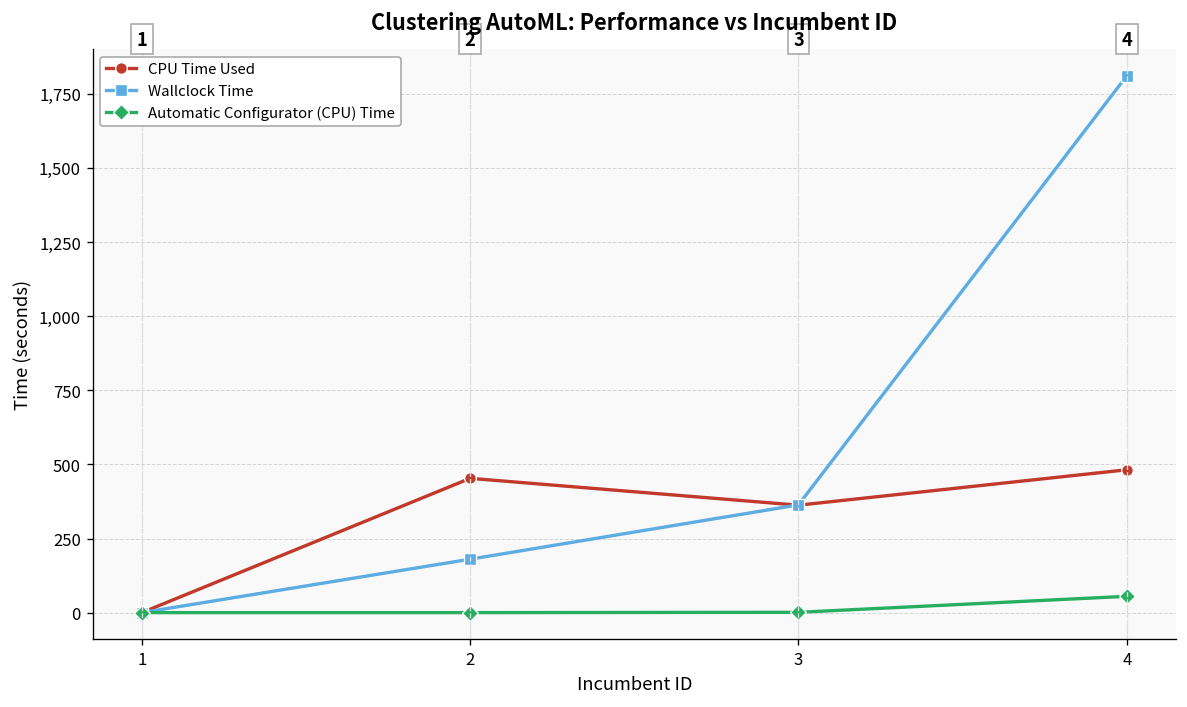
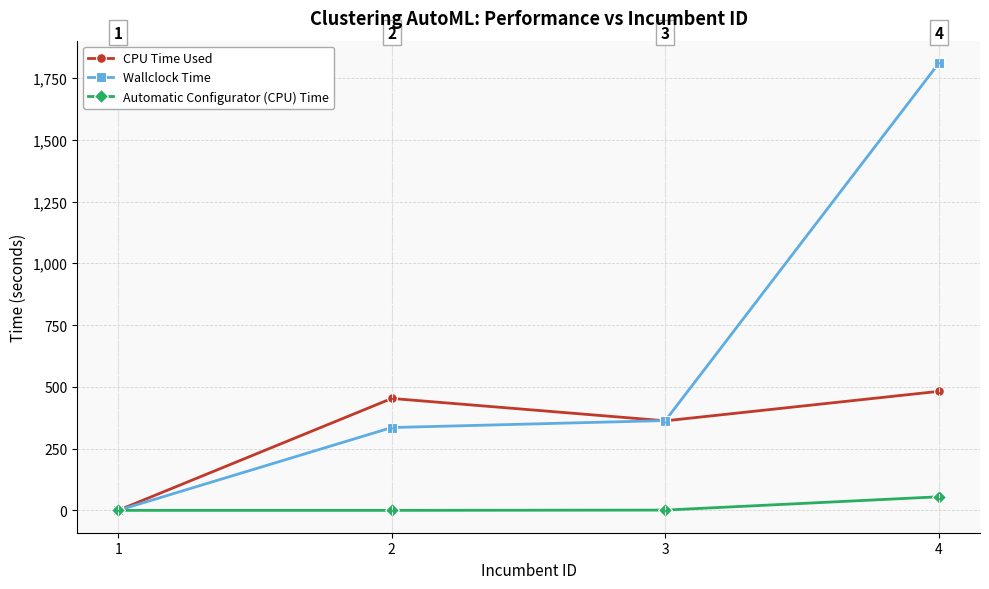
Wallclock Time, 2: 180 -> 340
